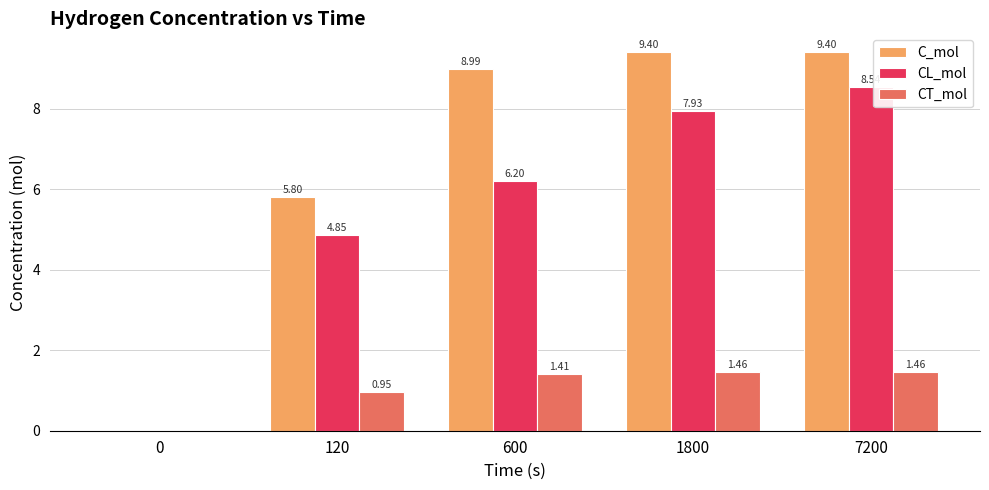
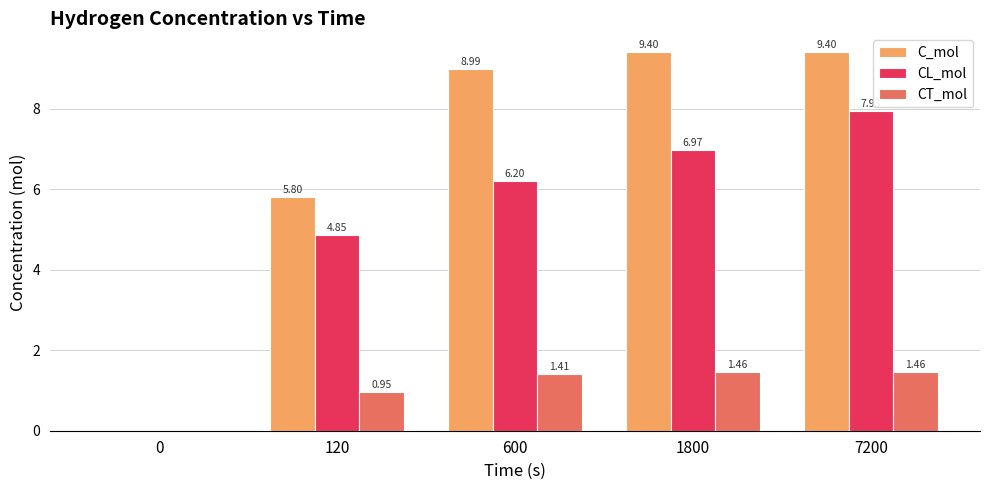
CL_mol, 1800: 7.93 -> 6.97
CL_mol, 7200: 8.5 -> 7.9
